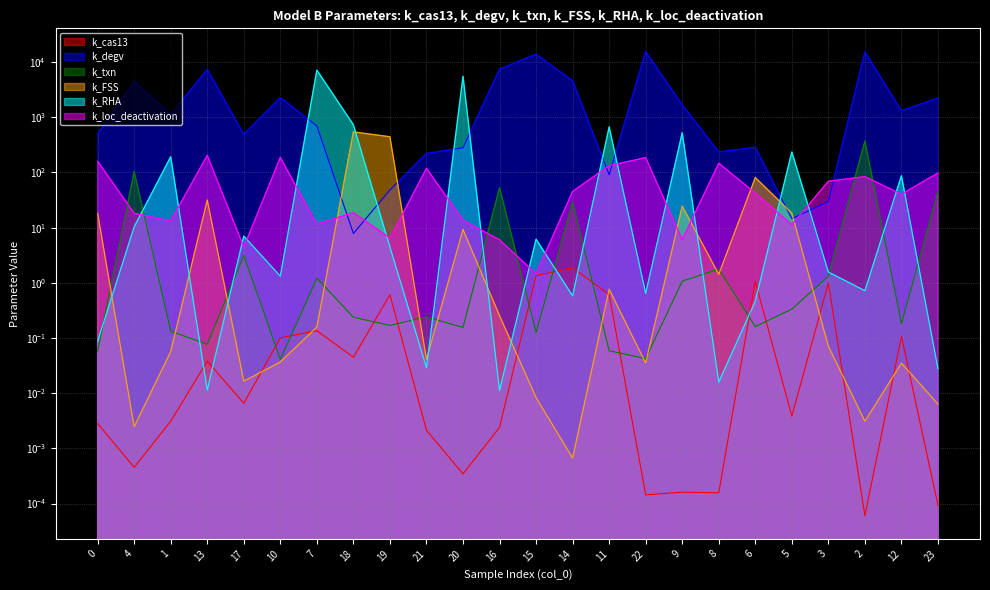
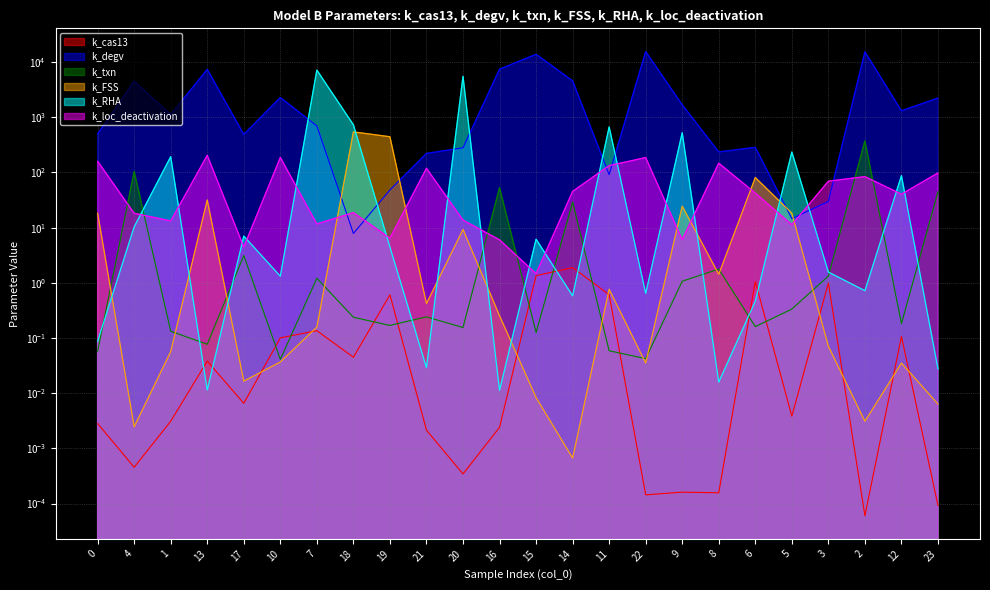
k_FSS, 21: 0.04 -> 0.4
